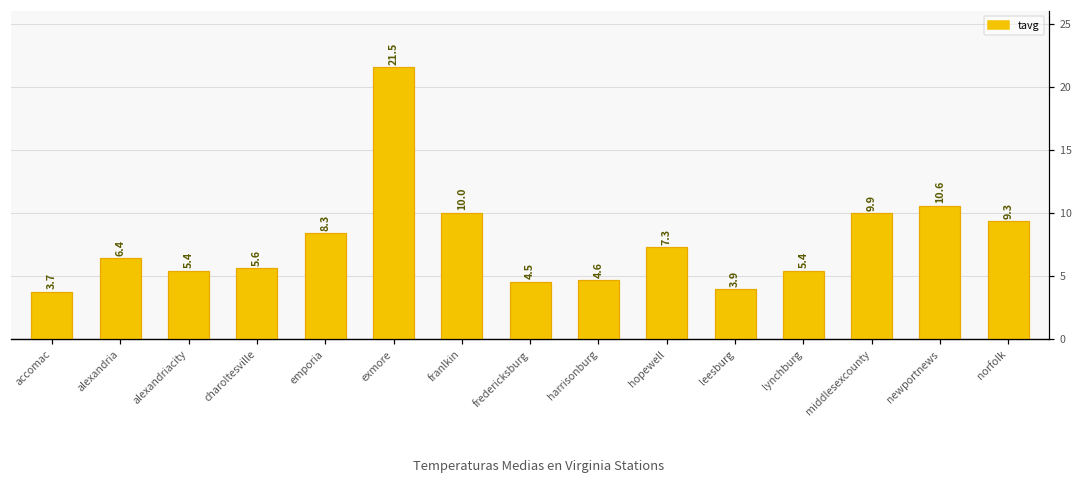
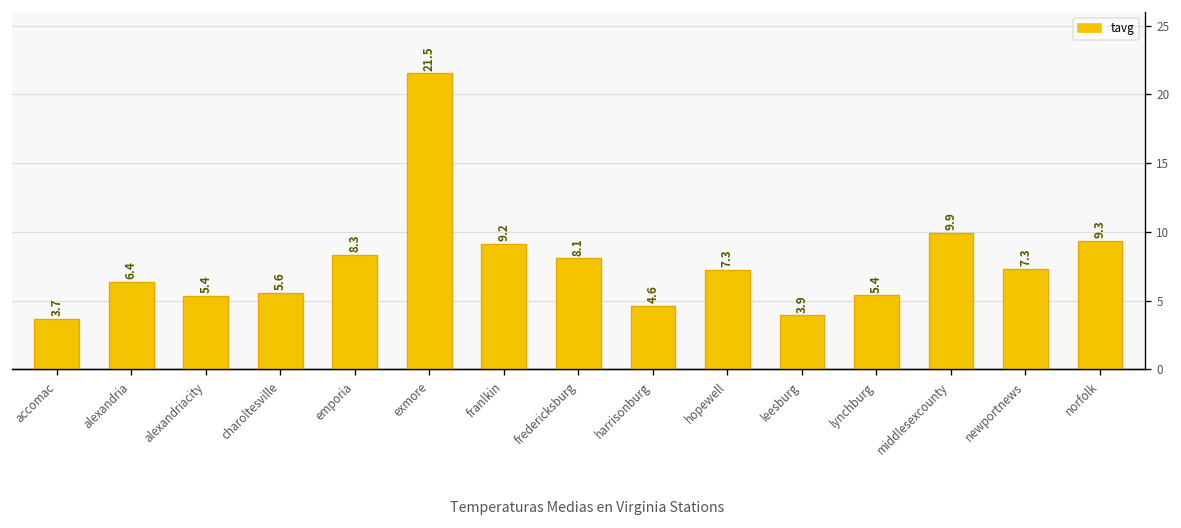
franlkin: 10.0 -> 9.2
fredericksburg: 4.5 -> 8.1
newportnews: 10.6 -> 7.3
